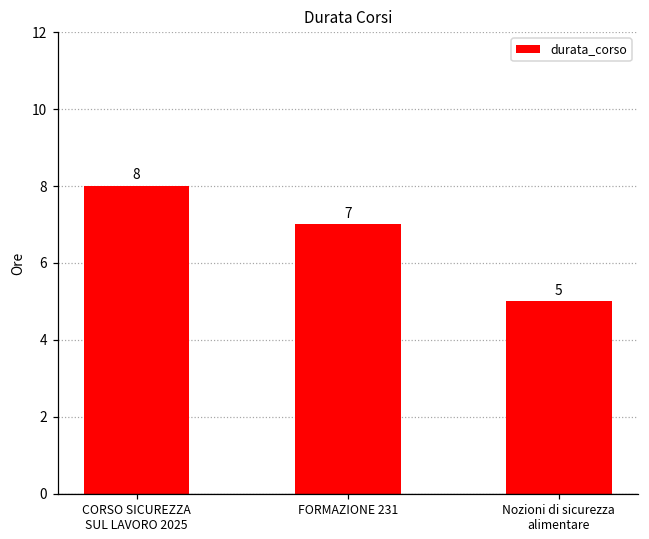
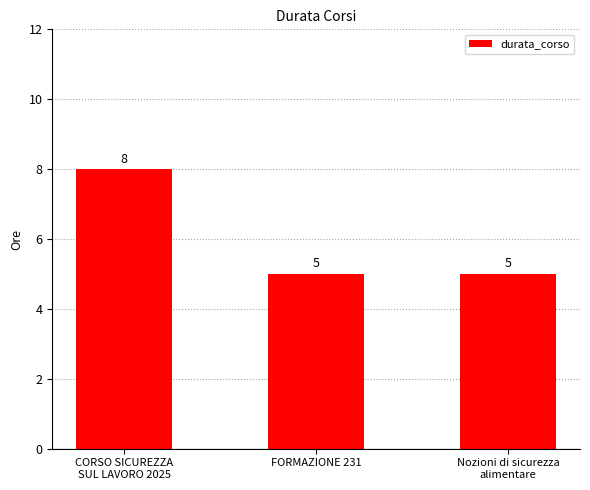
FORMAZIONE 231: 7 -> 5
